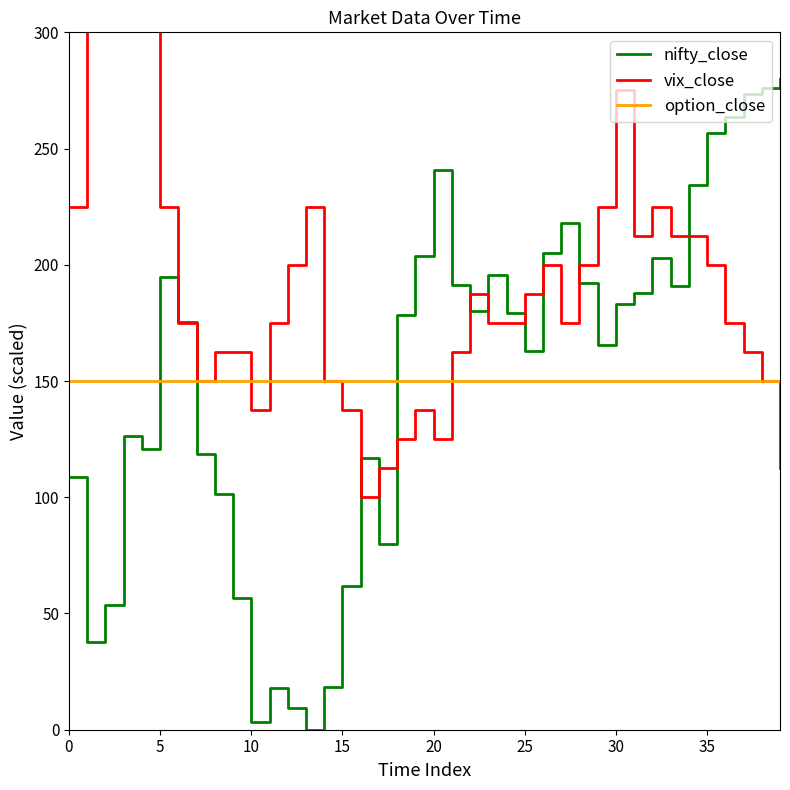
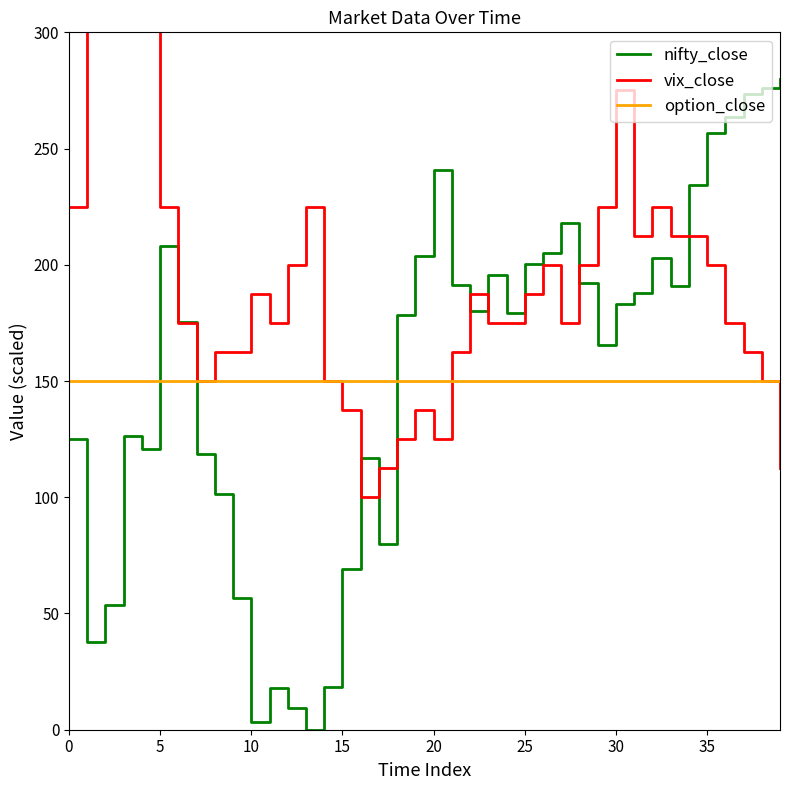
nifty_close, 0: 109 -> 125
nifty_close, 5: 195 -> 208
vix_close, 10: 138 -> 187
nifty_close, 15: 62 -> 69
nifty_close, 25: 163 -> 200
